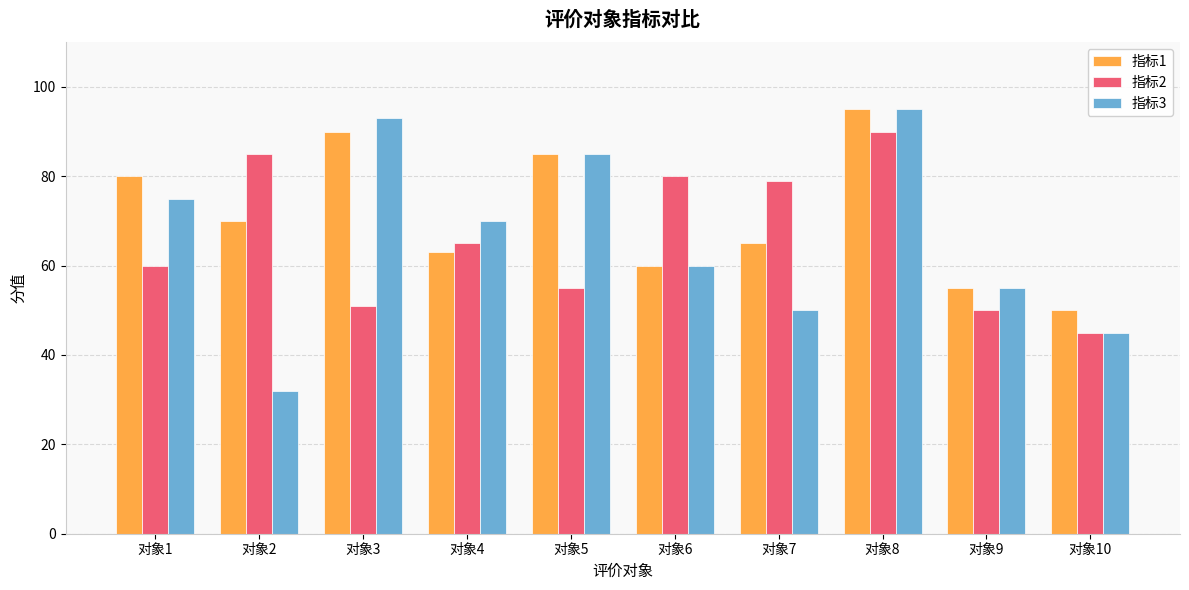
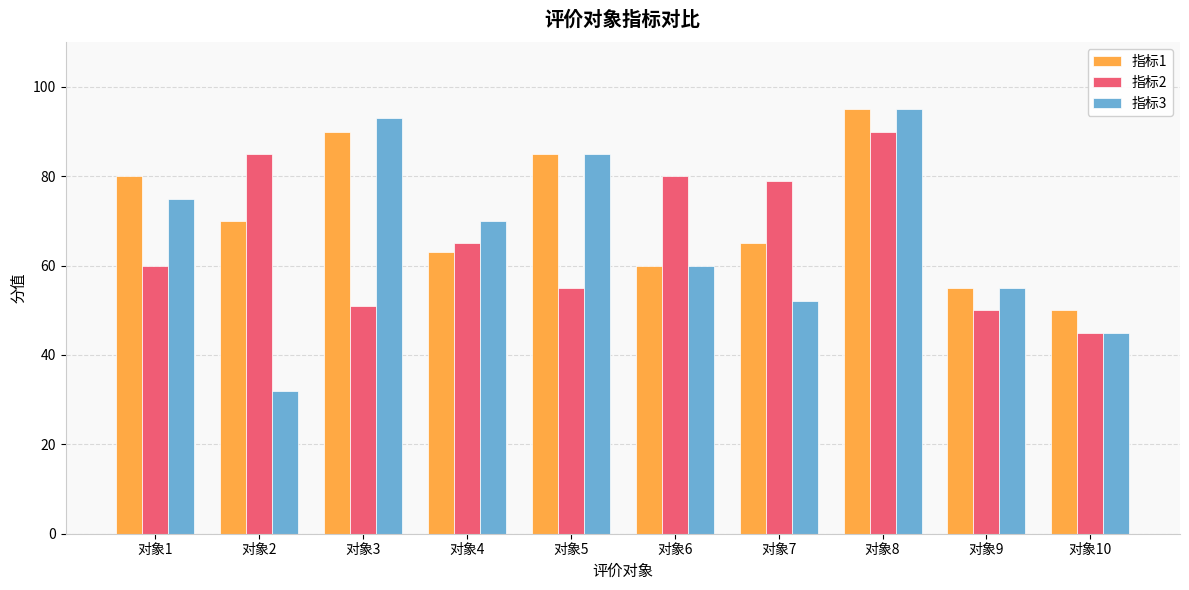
指标3, 对象7: 50 -> 52
